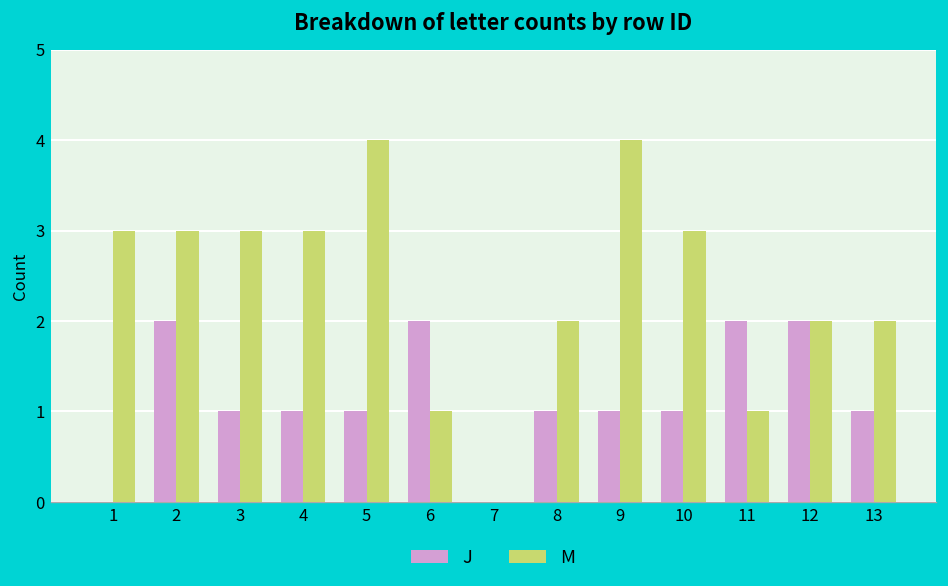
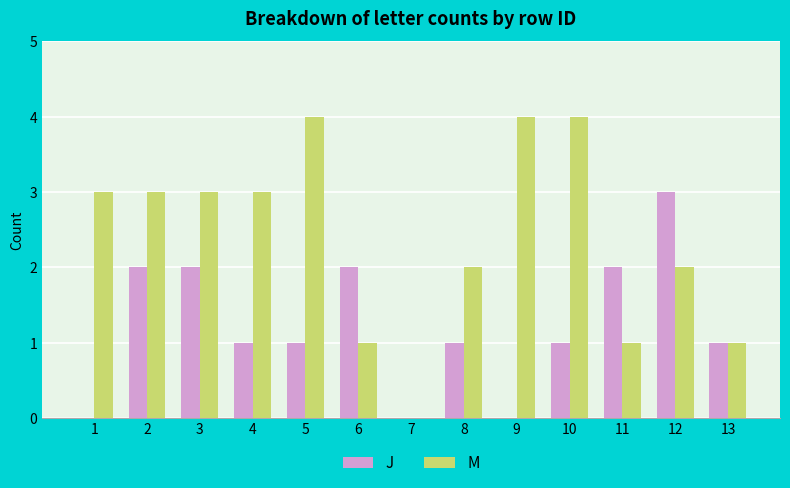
J, 3: 1 -> 2
J, 9: 1 -> 0
M, 10: 3 -> 4
J, 12: 2 -> 3
M, 13: 2 -> 1
